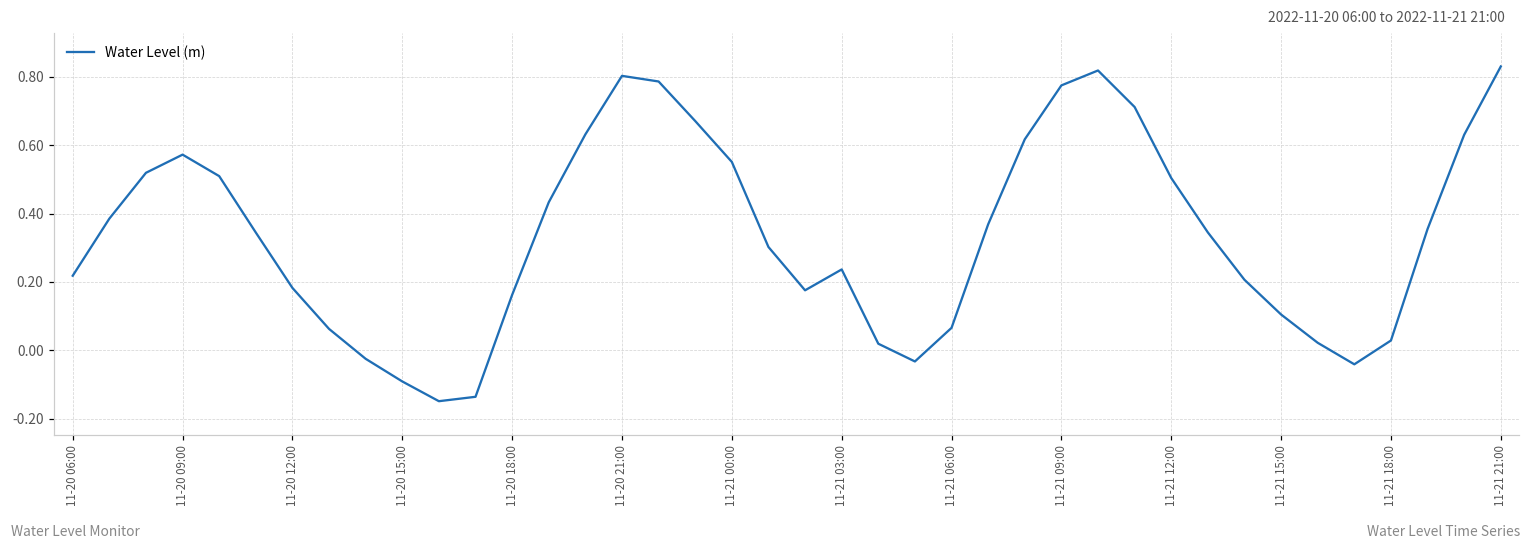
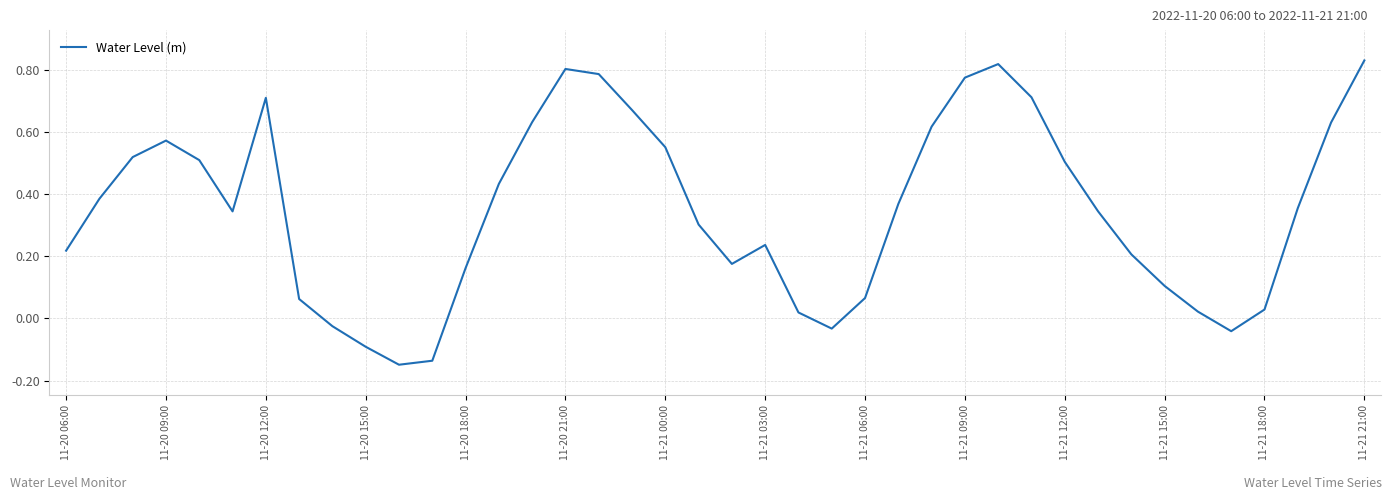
11-20 12:00: 0.18 -> 0.71
